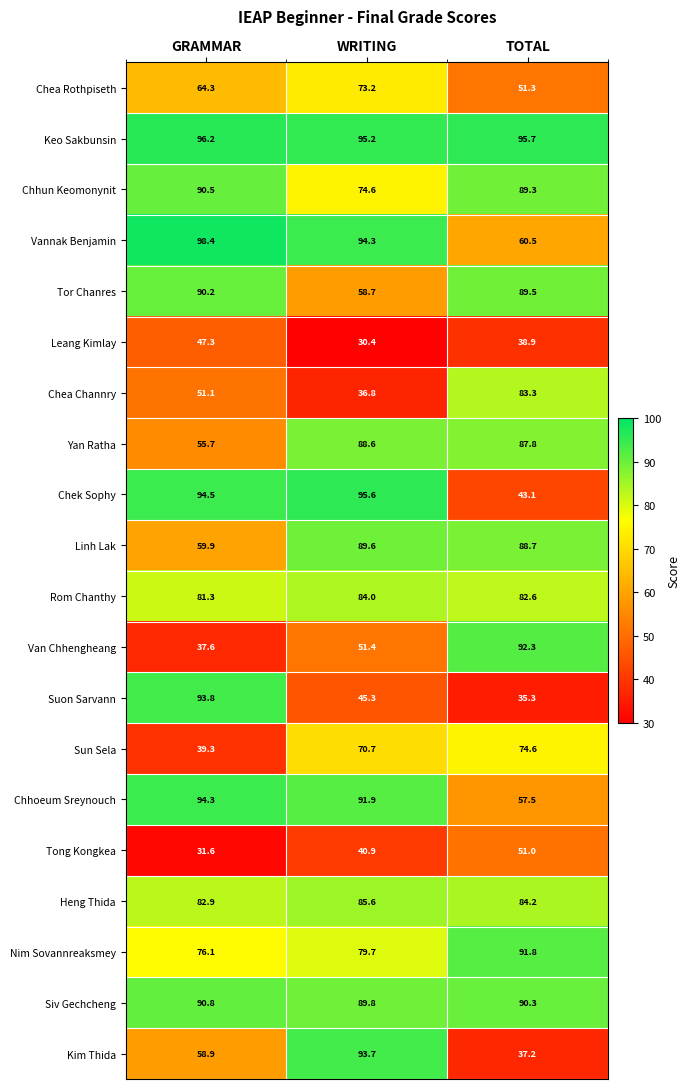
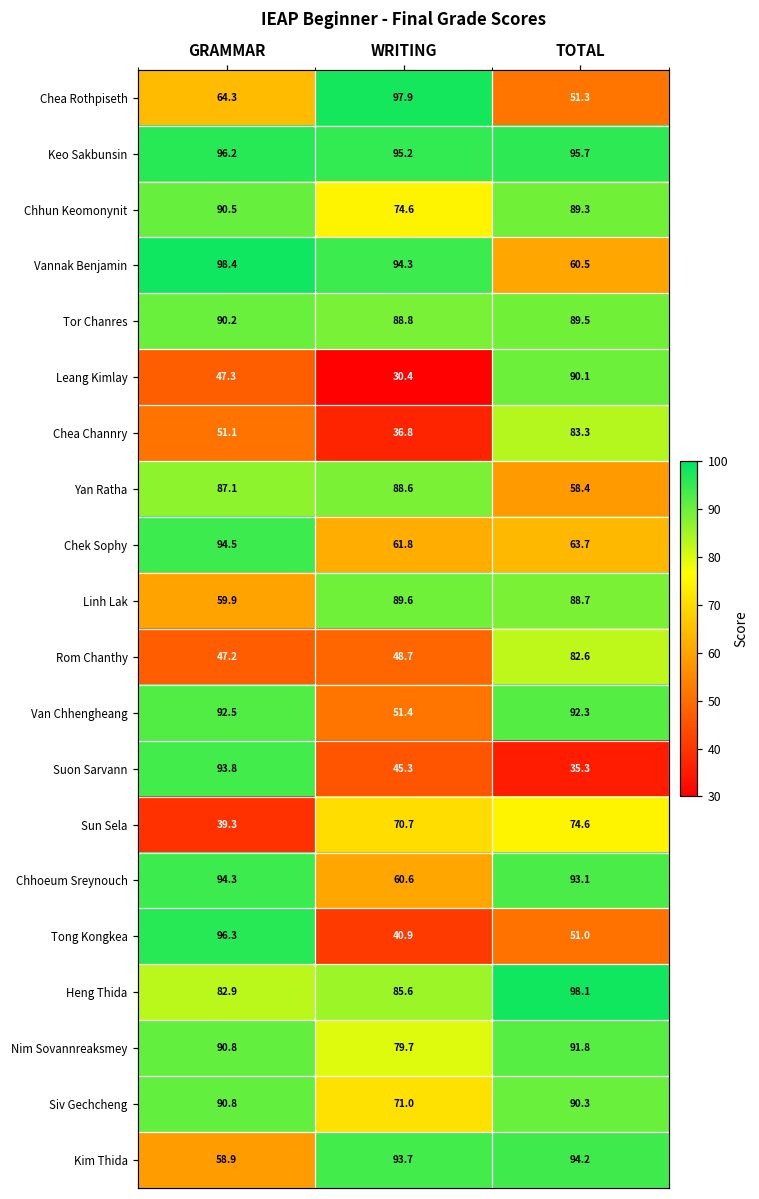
Chea Rothpiseth, WRITING: 73.2 -> 97.9
Tor Chanres, WRITING: 58.7 -> 88.8
Leang Kimlay, TOTAL: 38.9 -> 90.1
Yan Ratha, GRAMMAR: 55.7 -> 87.1
Yan Ratha, TOTAL: 87.8 -> 58.4
Chek Sophy, WRITING: 95.6 -> 61.8
Chek Sophy, TOTAL: 43.1 -> 63.7
Rom Chanthy, GRAMMAR: 81.3 -> 47.2
Rom Chanthy, WRITING: 84.0 -> 48.7
Van Chhengheang, GRAMMAR: 37.6 -> 92.5
Chhoeum Sreynouch, WRITING: 91.9 -> 60.6
Chhoeum Sreynouch, TOTAL: 57.5 -> 93.1
Tong Kongkea, GRAMMAR: 31.6 -> 96.3
Heng Thida, TOTAL: 84.2 -> 98.1
Nim Sovannreaksmey, GRAMMAR: 76.1 -> 90.8
Siv Gechcheng, WRITING: 89.8 -> 71.0
Kim Thida, TOTAL: 37.2 -> 94.2
